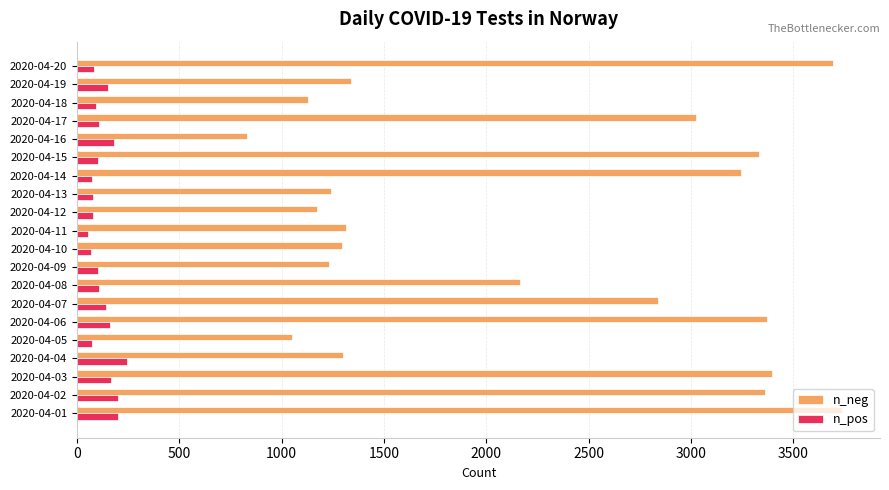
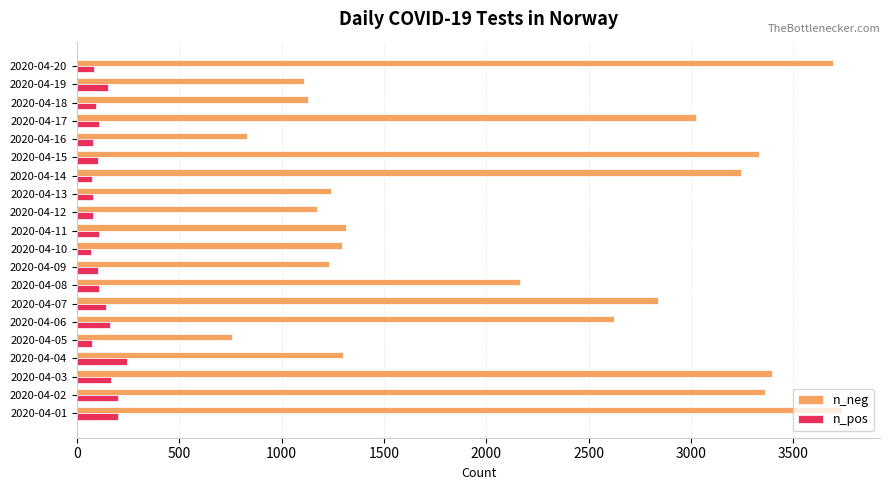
n_neg, 2020-04-19: 1340 -> 1110
n_pos, 2020-04-16: 180 -> 80
n_pos, 2020-04-11: 50 -> 110
n_neg, 2020-04-06: 3370 -> 2620
n_neg, 2020-04-05: 1050 -> 760
